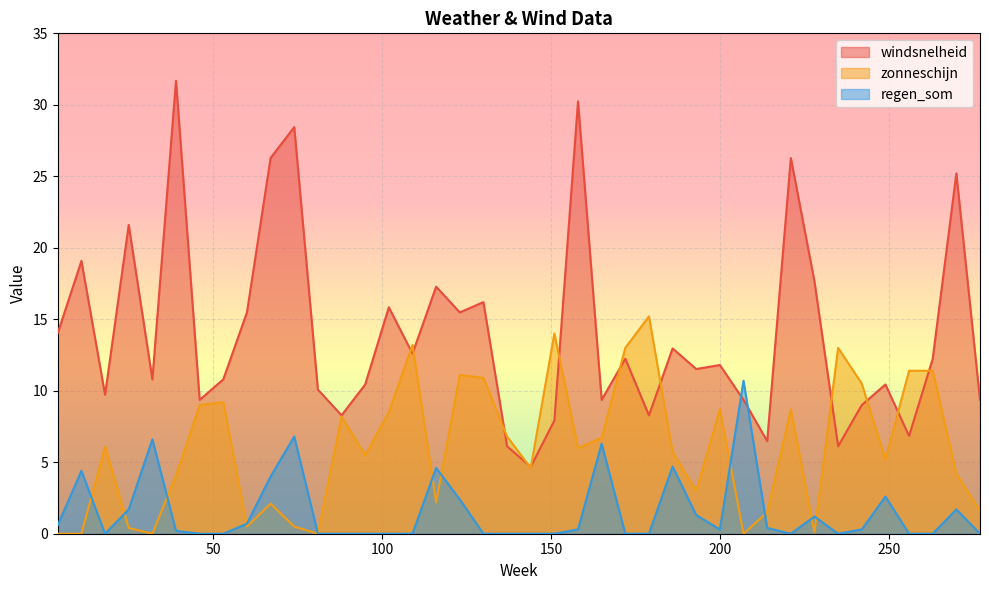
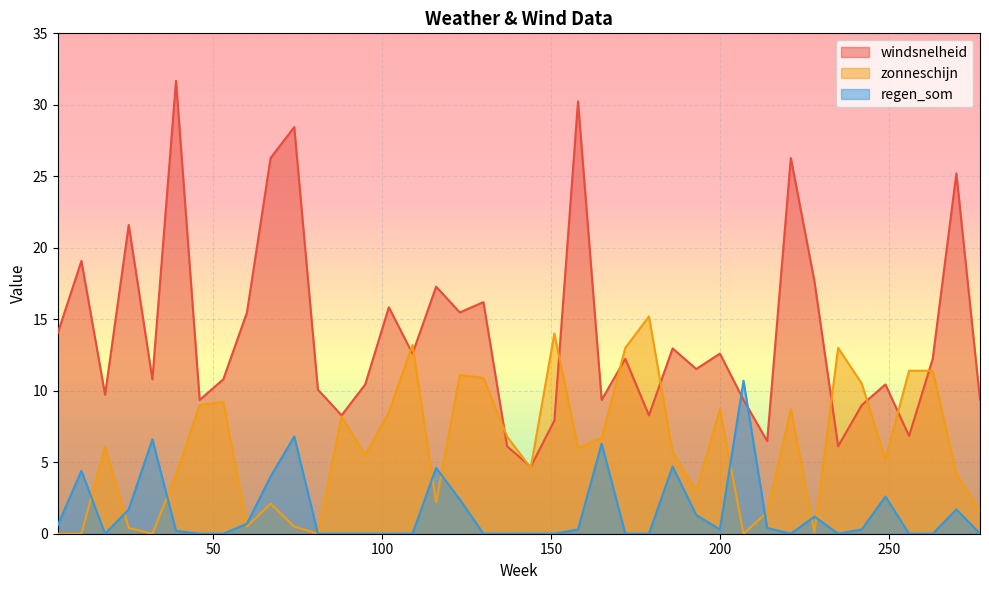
windsnelheid, 200: 11.8 -> 12.6
